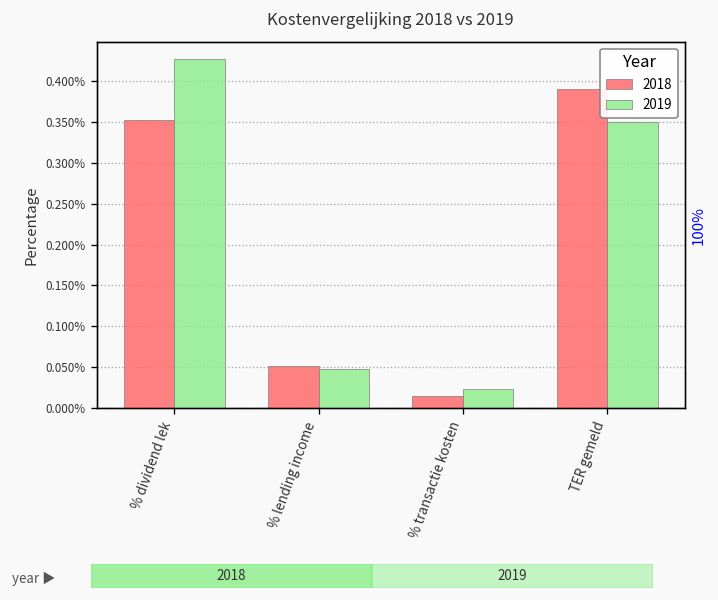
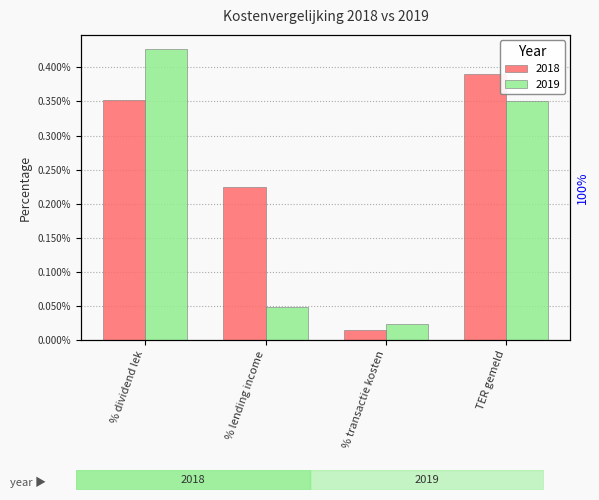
2018, % lending income: 0.05% -> 0.22%
